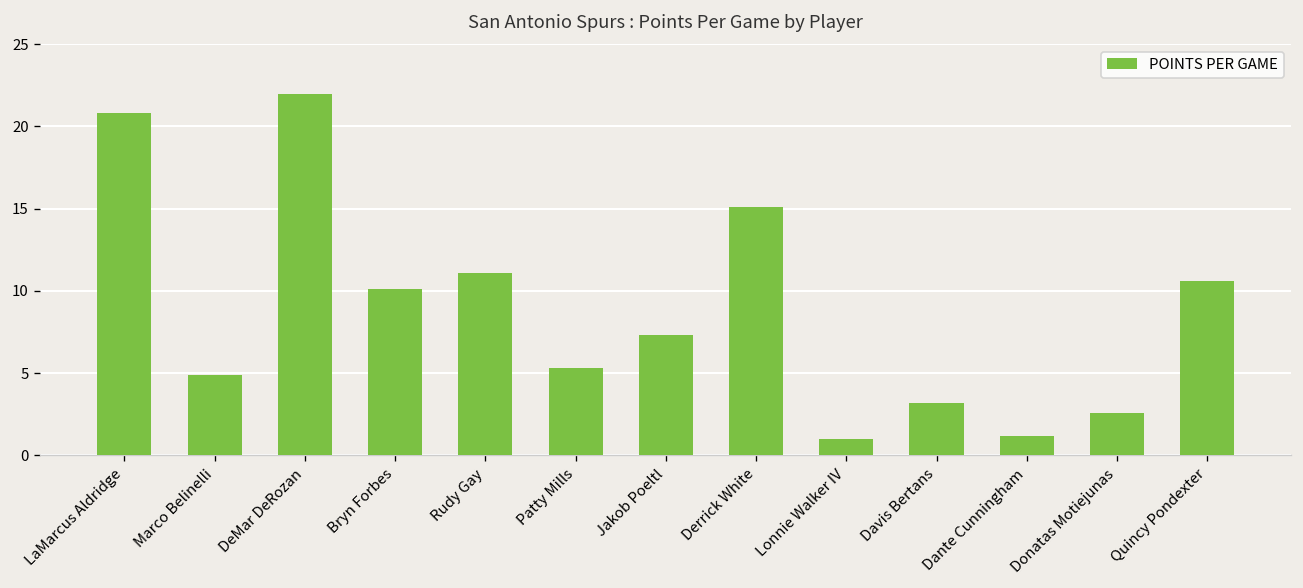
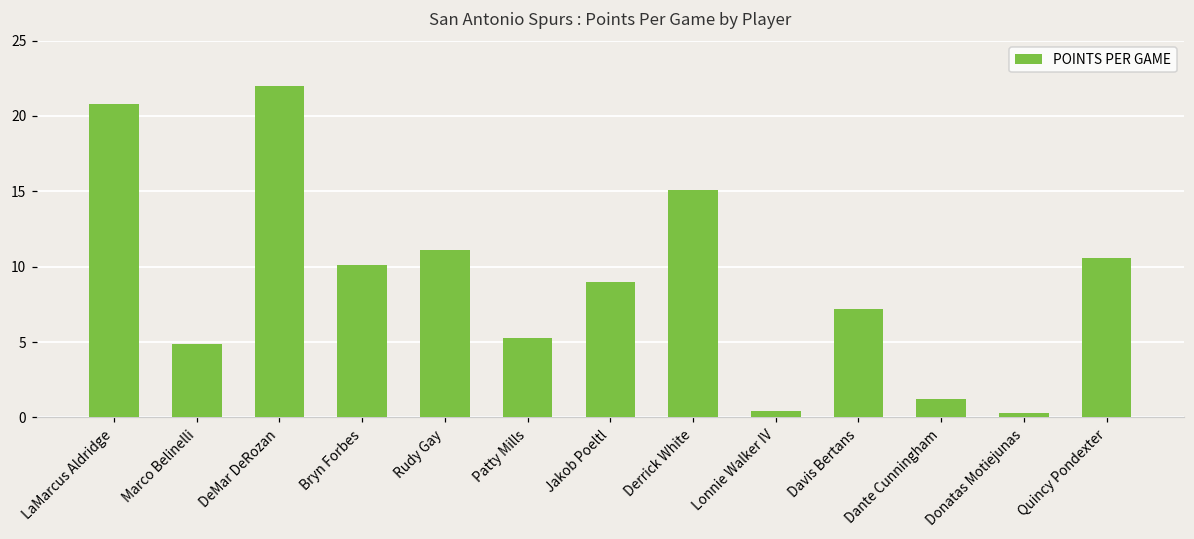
Jakob Poeltl: 7.3 -> 9.0
Lonnie Walker IV: 1.0 -> 0.4
Davis Bertans: 3.2 -> 7.2
Donatas Motiejunas: 2.6 -> 0.3
